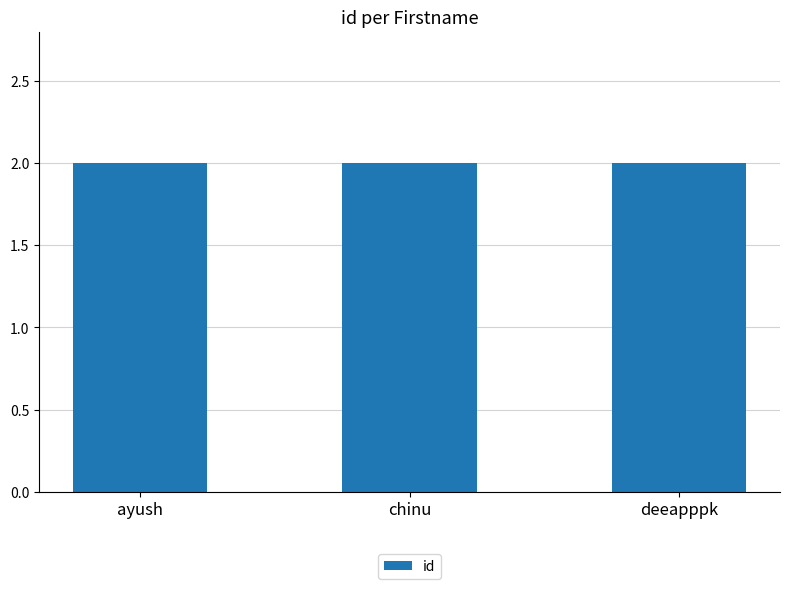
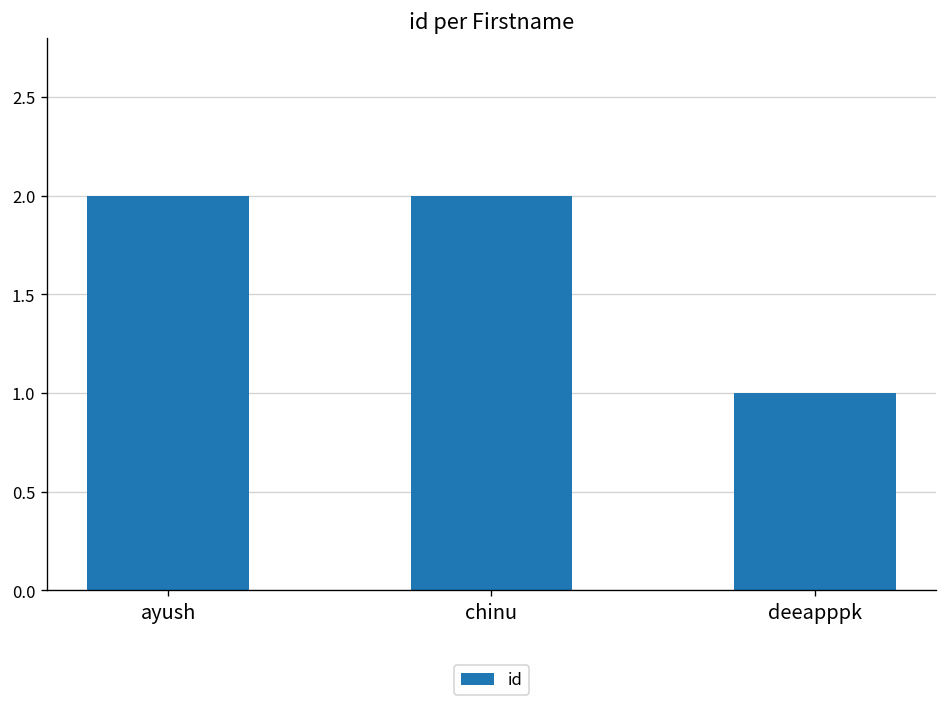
deeapppk: 2 -> 1
